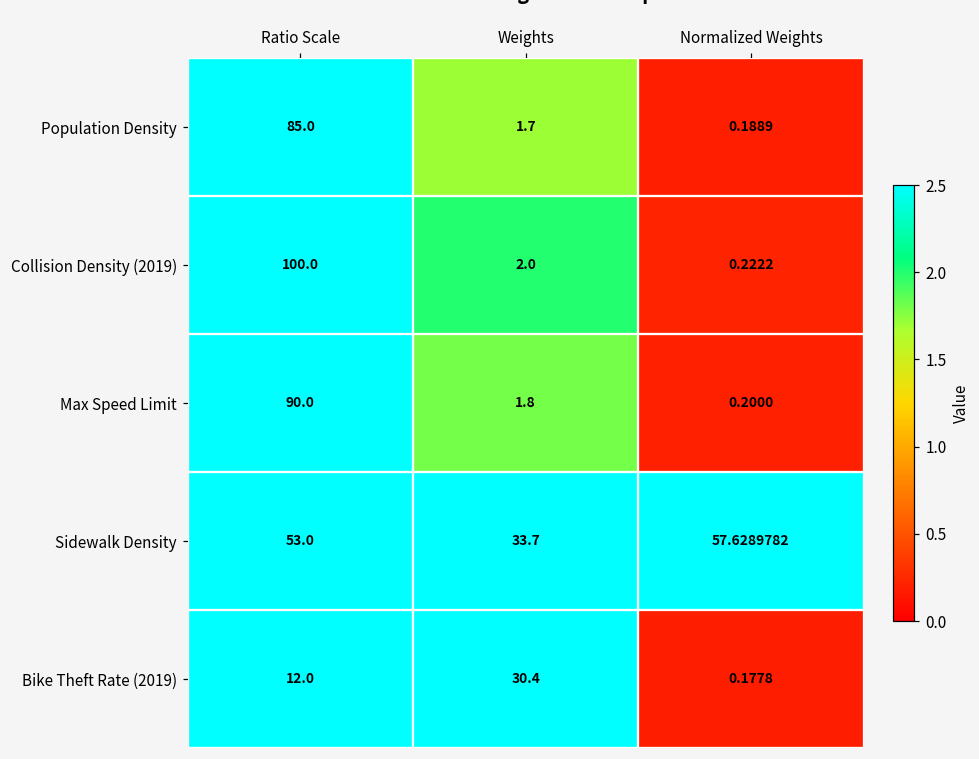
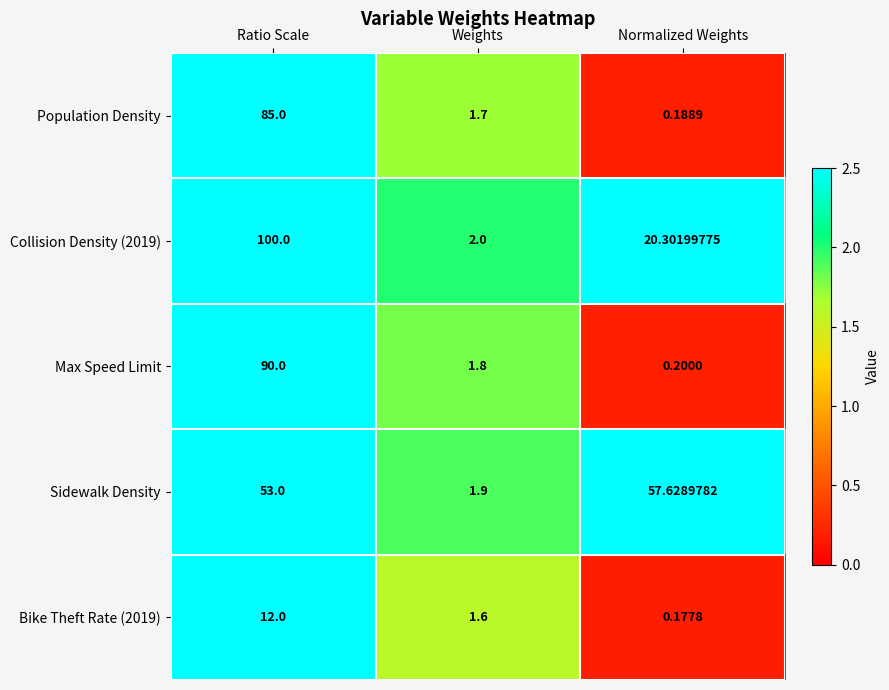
Collision Density (2019), Normalized Weights: 0.2222 -> 20.30199775
Sidewalk Density, Weights: 33.7 -> 1.9
Bike Theft Rate (2019), Weights: 30.4 -> 1.6
